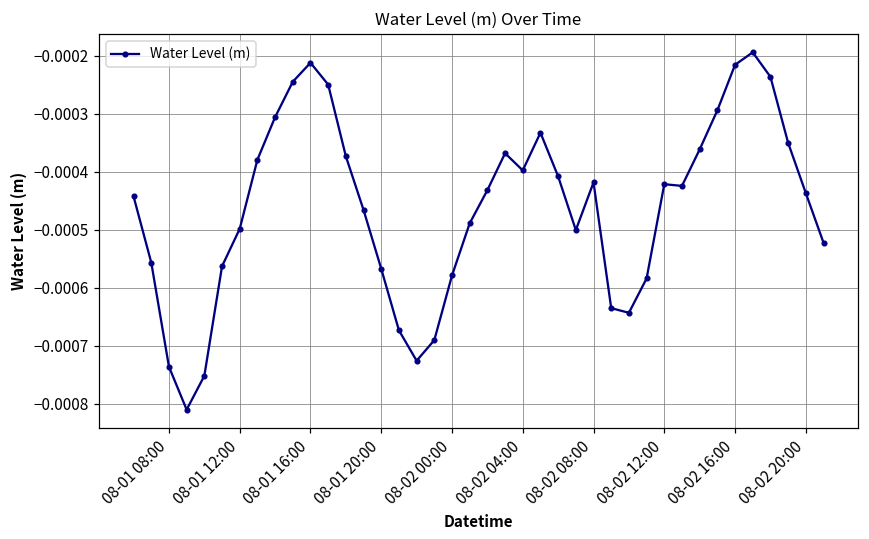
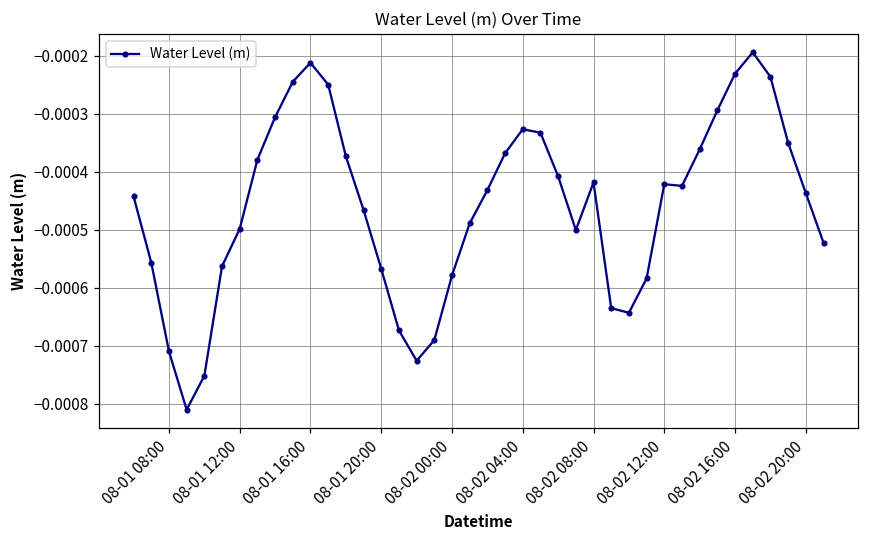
08-01 08:00: -0.00074 -> -0.00071
08-02 04:00: -0.00040 -> -0.00033
08-02 16:00: -0.00022 -> -0.00023
